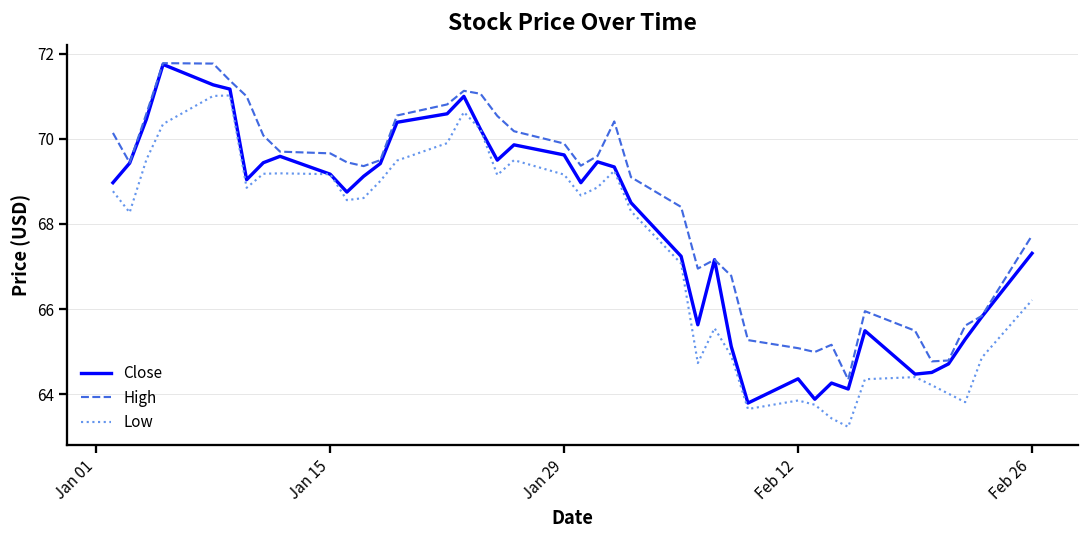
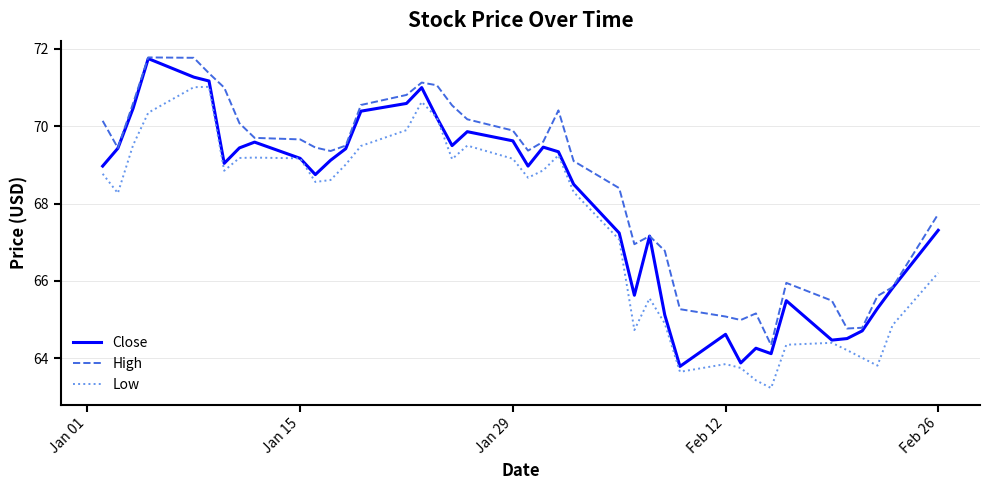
Close, Feb 12: 64.4 -> 64.6
